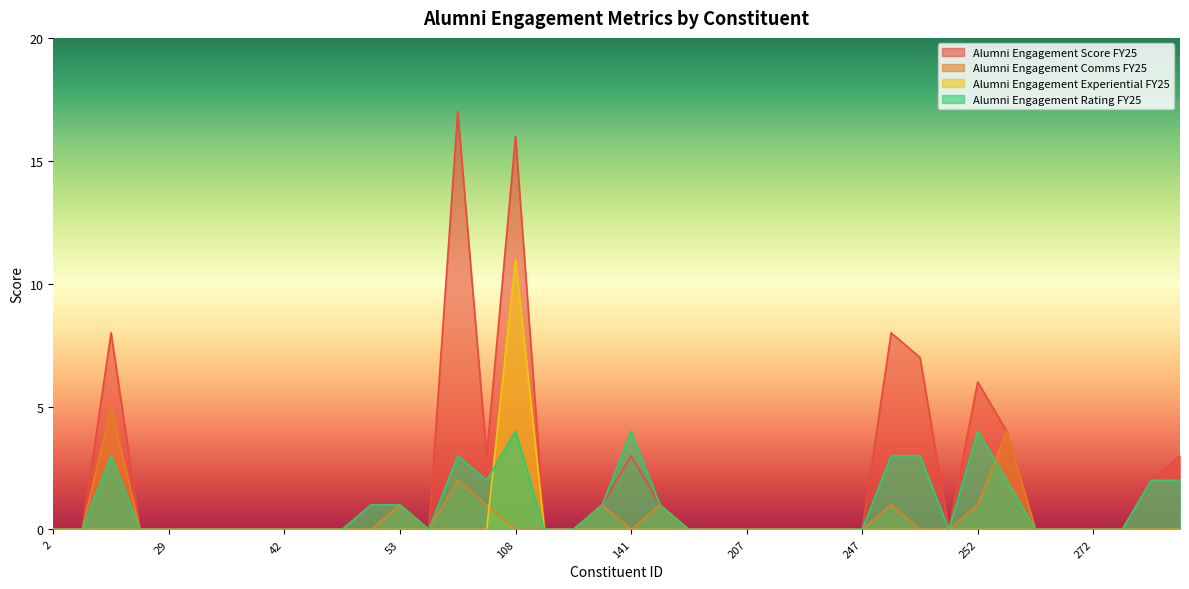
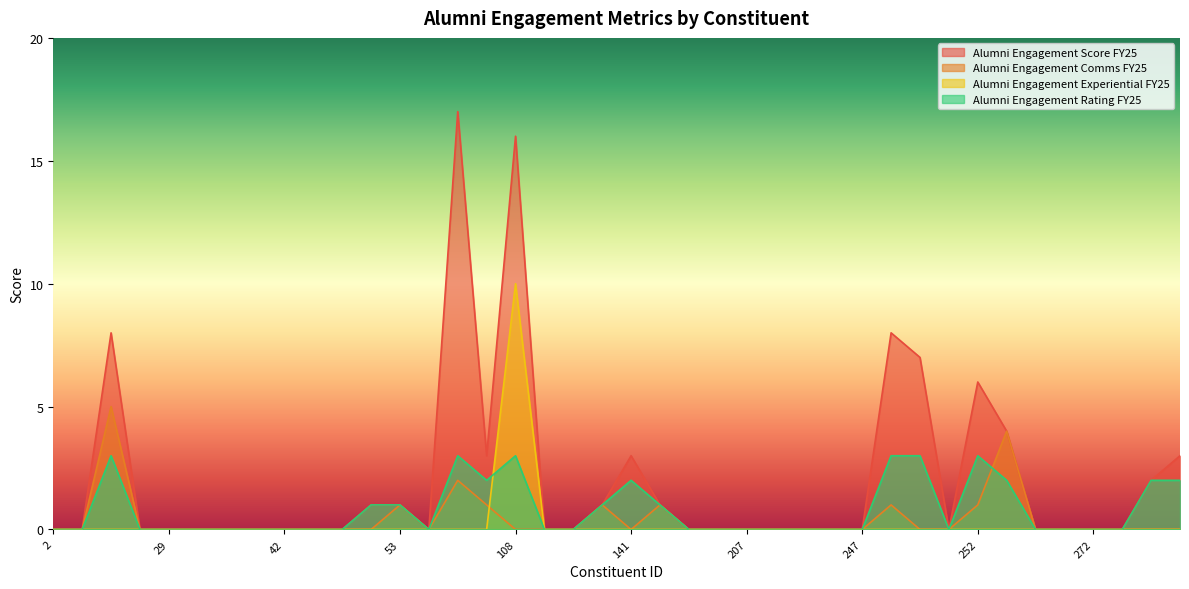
Alumni Engagement Experiential FY25, 108: 11 -> 10
Alumni Engagement Rating FY25, 108: 4 -> 3
Alumni Engagement Rating FY25, 141: 4 -> 2
Alumni Engagement Rating FY25, 252: 4 -> 3
